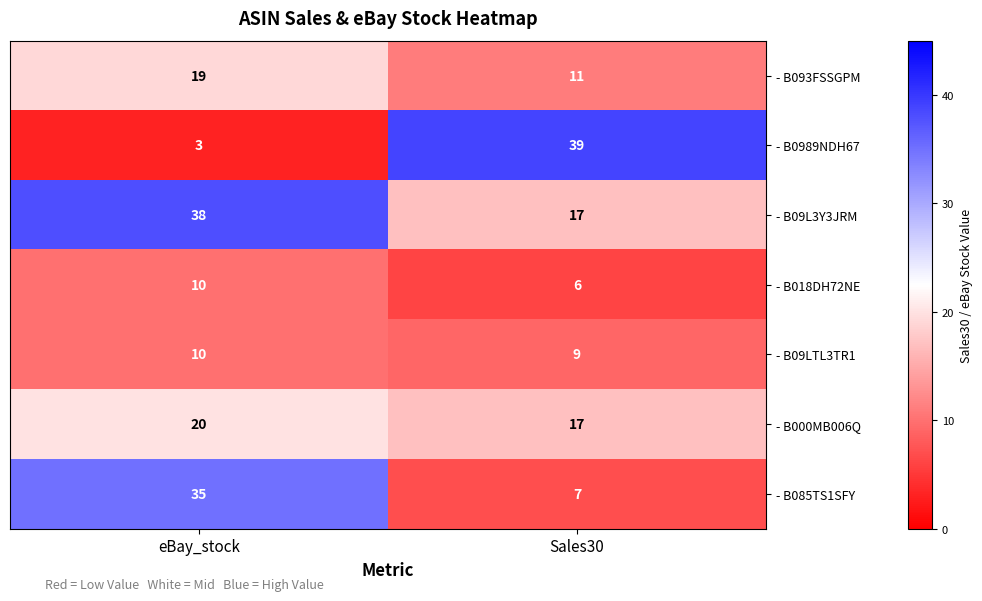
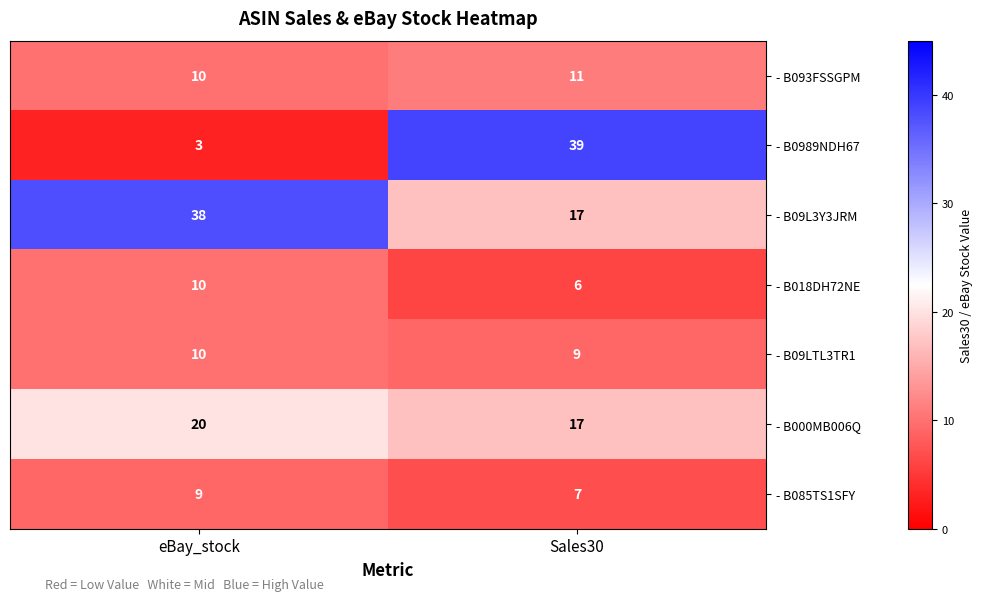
- B093FSSGPM, eBay_stock: 19 -> 10
- B085TS1SFY, eBay_stock: 35 -> 9
